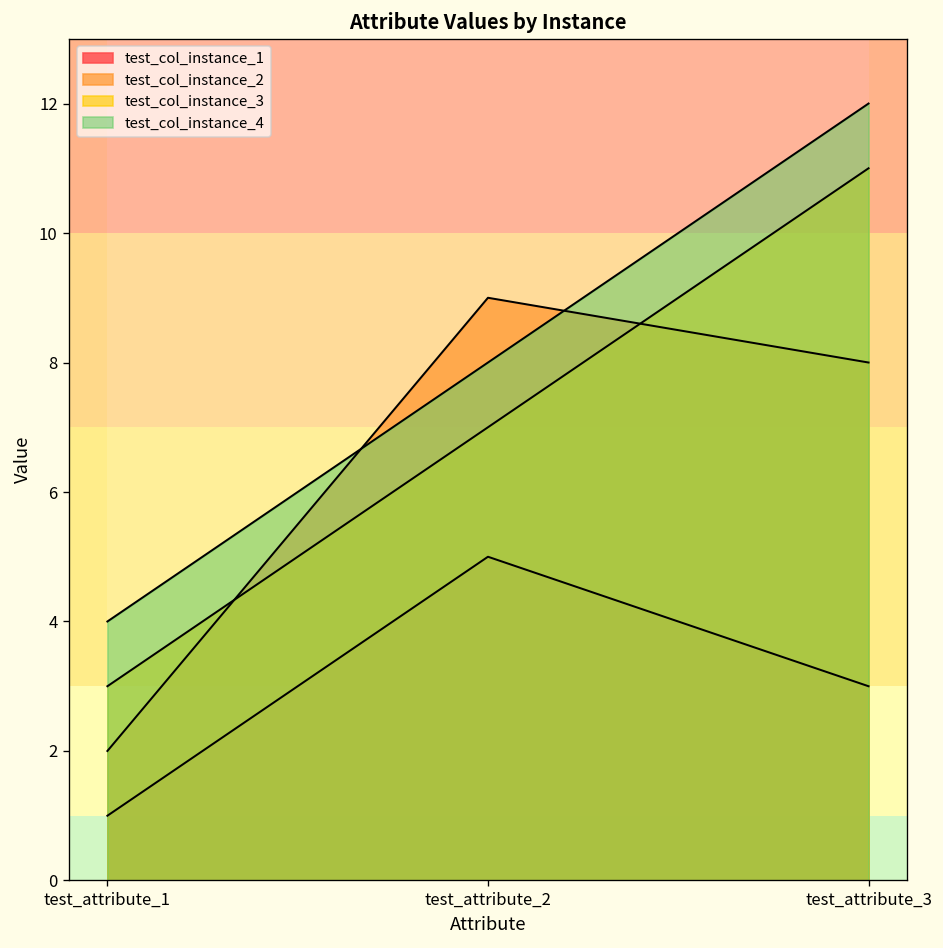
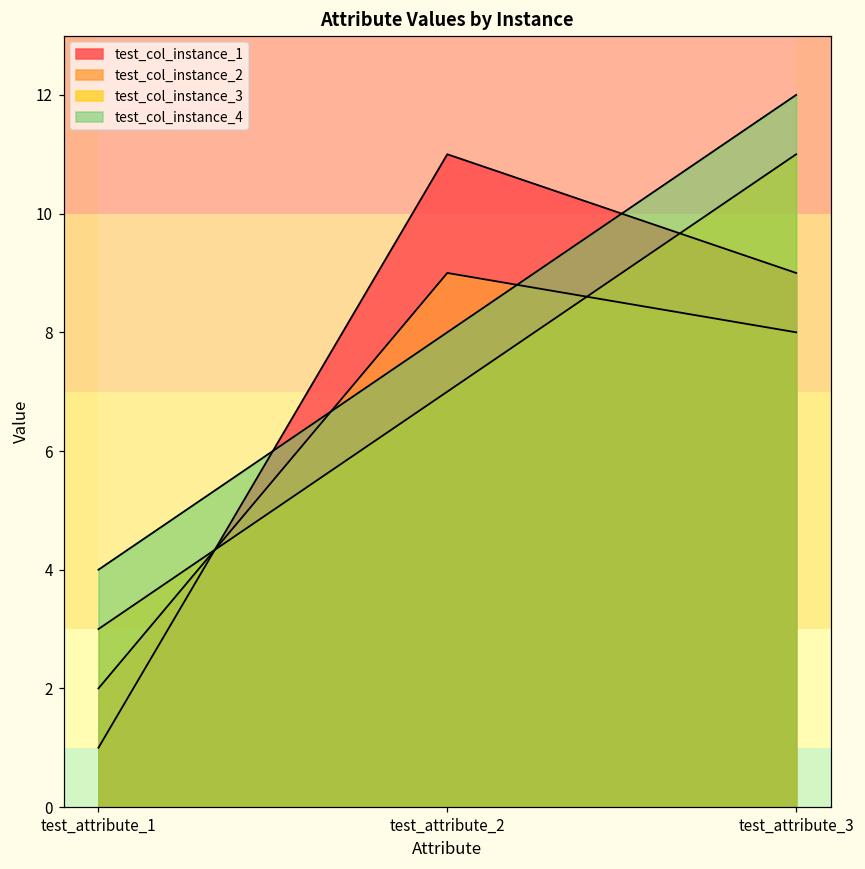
test_col_instance_1, test_attribute_2: 5 -> 11
test_col_instance_1, test_attribute_3: 3 -> 9
